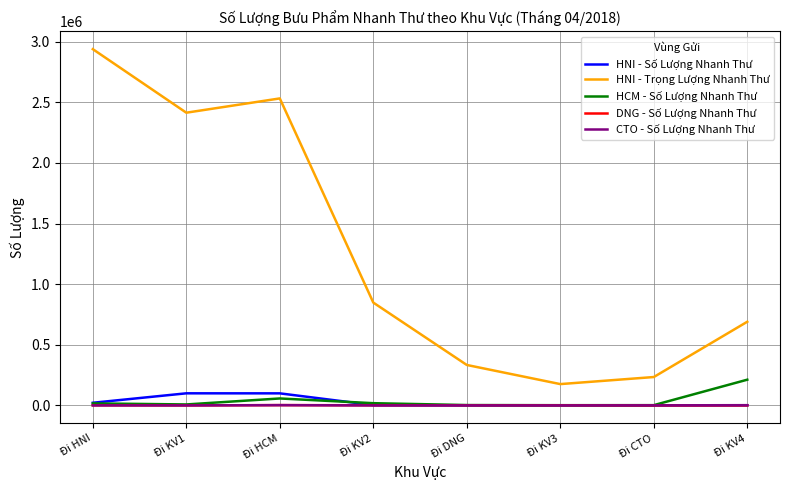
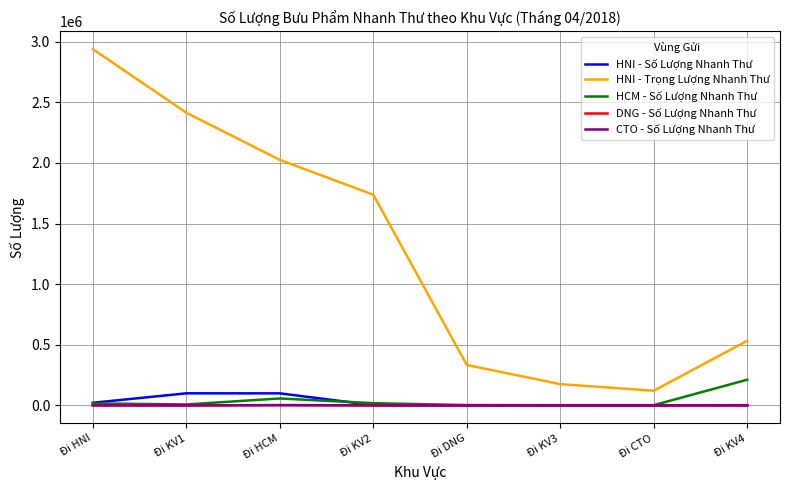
HNI - Trọng Lượng Nhanh Thư, Đi HCM: 2530000 -> 2020000
HNI - Trọng Lượng Nhanh Thư, Đi KV2: 850000 -> 1740000
HNI - Trọng Lượng Nhanh Thư, Đi CTO: 230000 -> 120000
HNI - Trọng Lượng Nhanh Thư, Đi KV4: 690000 -> 530000
